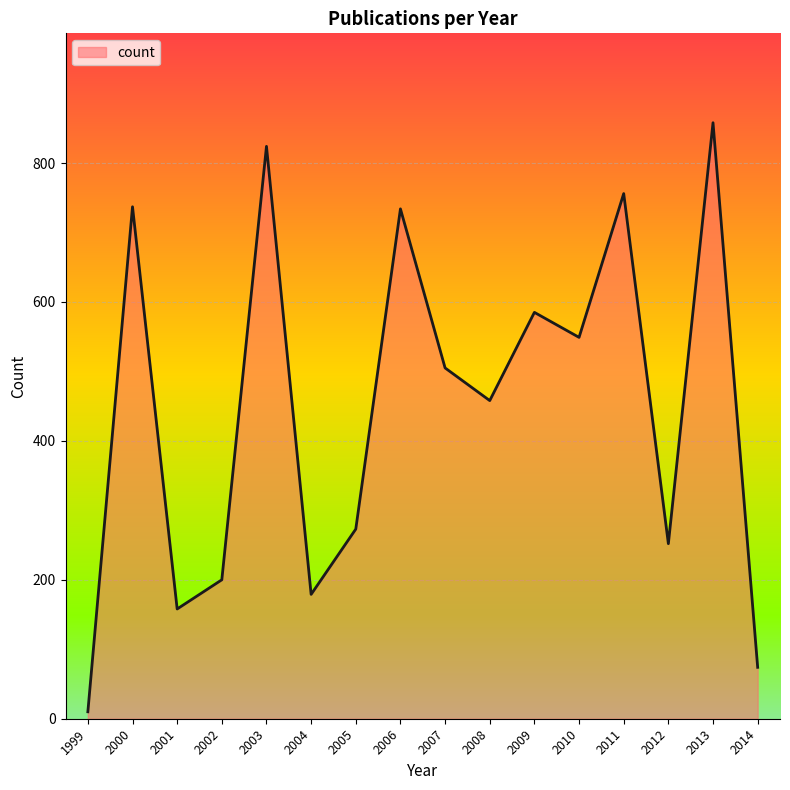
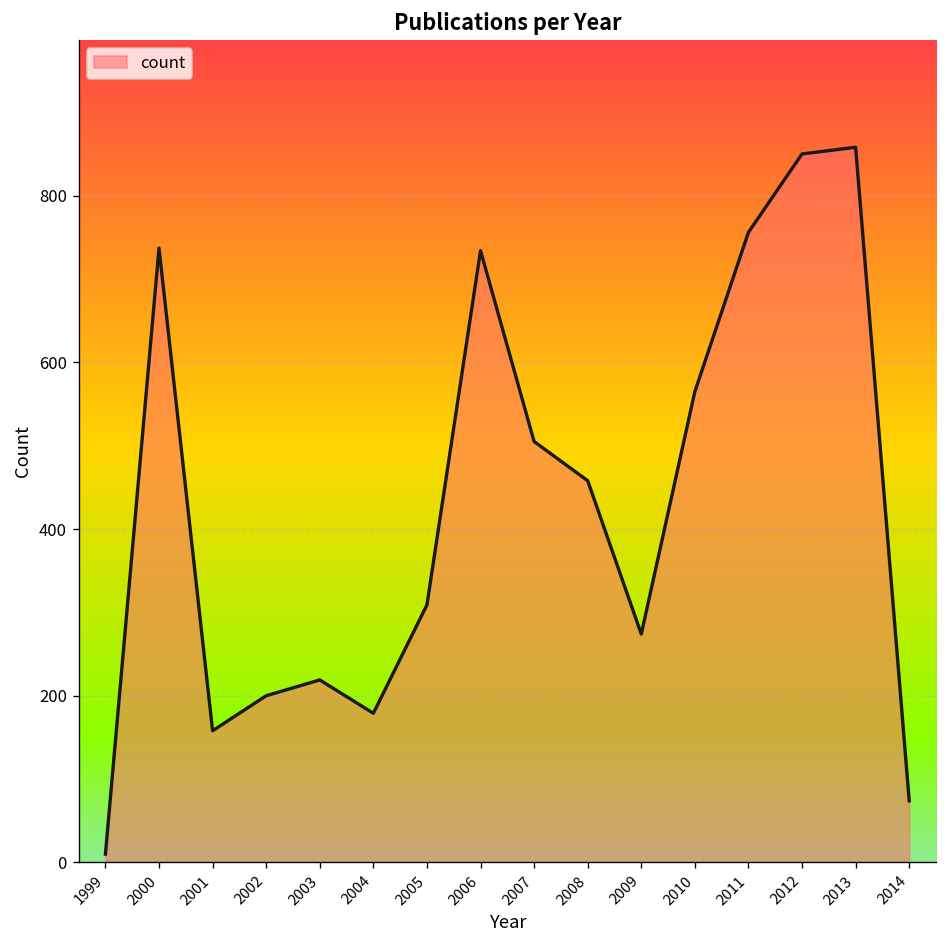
2003: 820 -> 220
2005: 270 -> 310
2009: 590 -> 270
2010: 550 -> 570
2012: 250 -> 850
